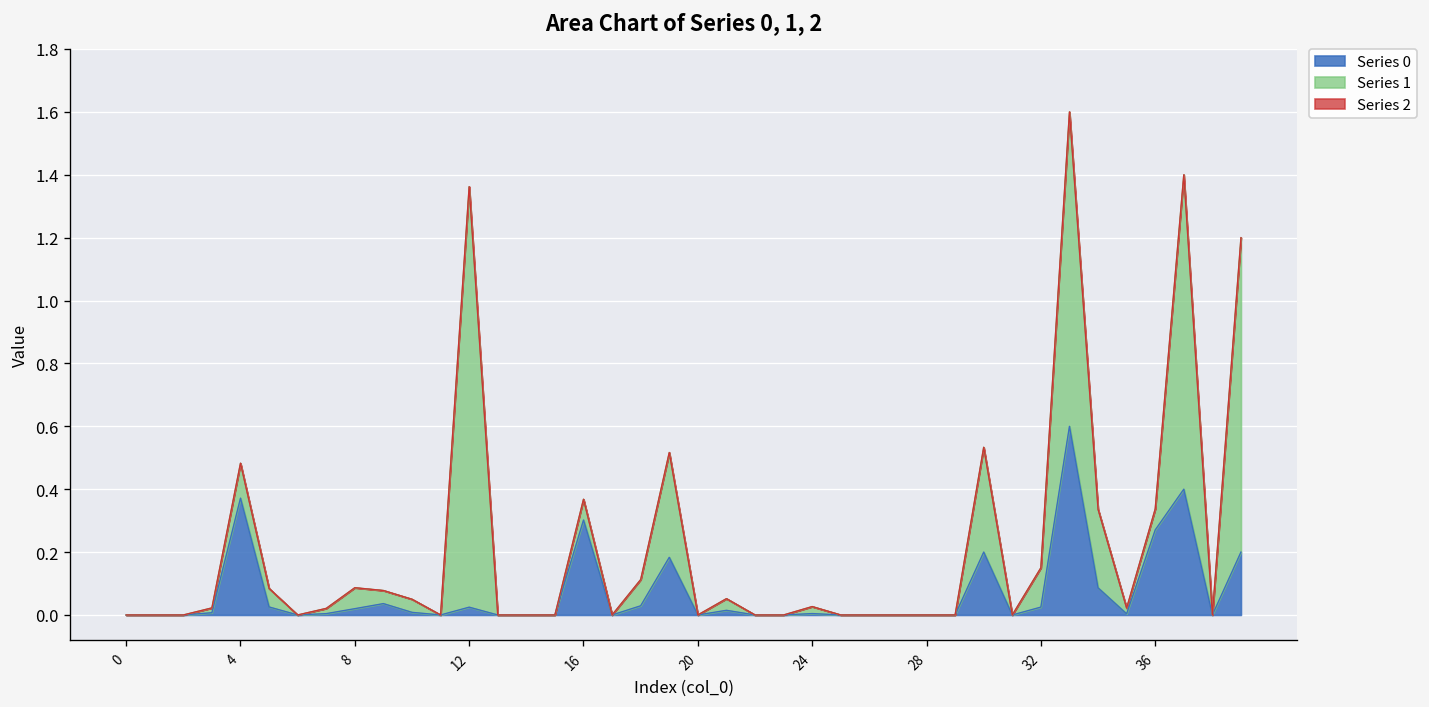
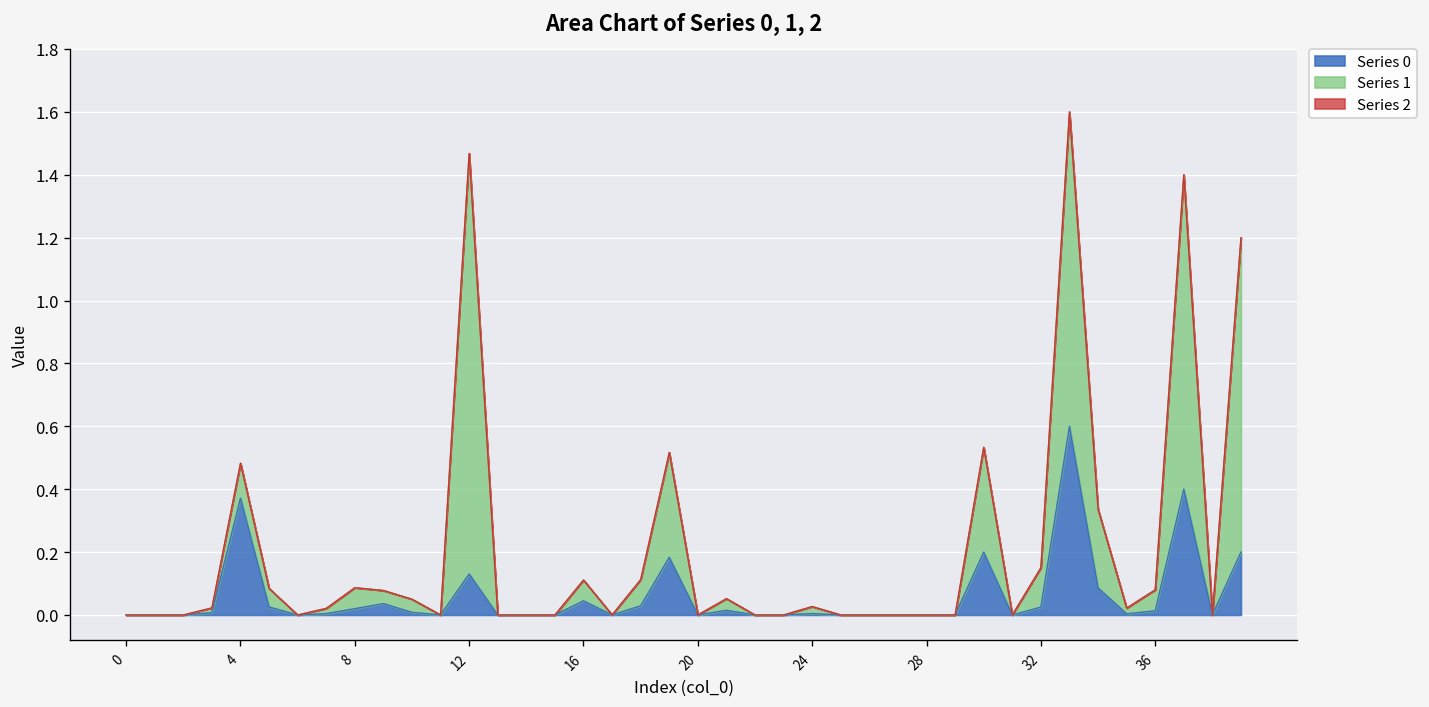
Series 0, 12: 0.02 -> 0.13
Series 0, 16: 0.30 -> 0.05
Series 0, 36: 0.27 -> 0.01
